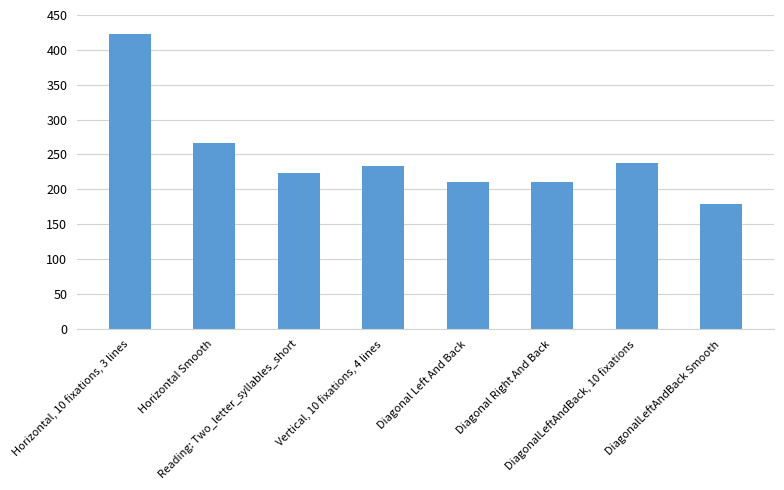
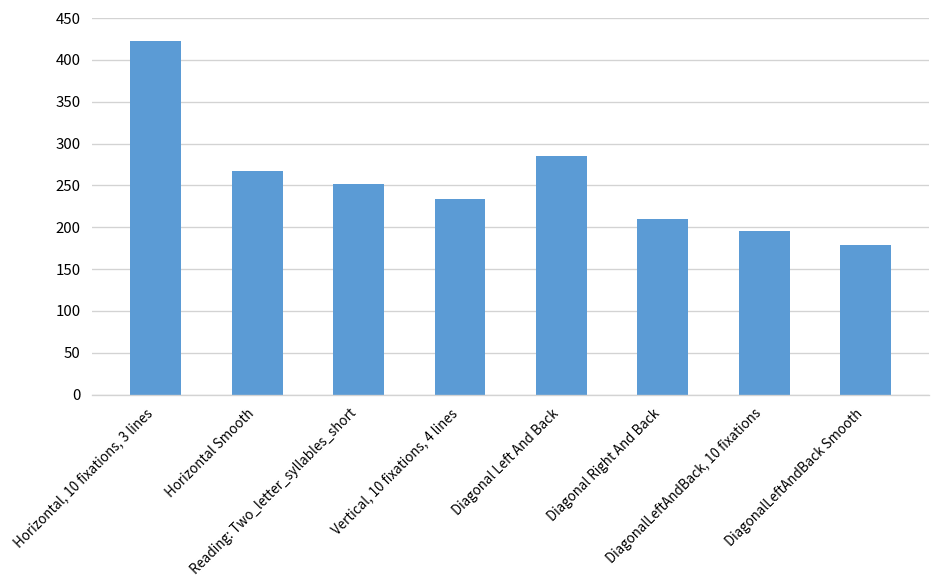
Reading: Two_letter_syllables_short: 220 -> 250
Diagonal Left And Back: 210 -> 290
DiagonalLeftAndBack, 10 fixations: 240 -> 200
